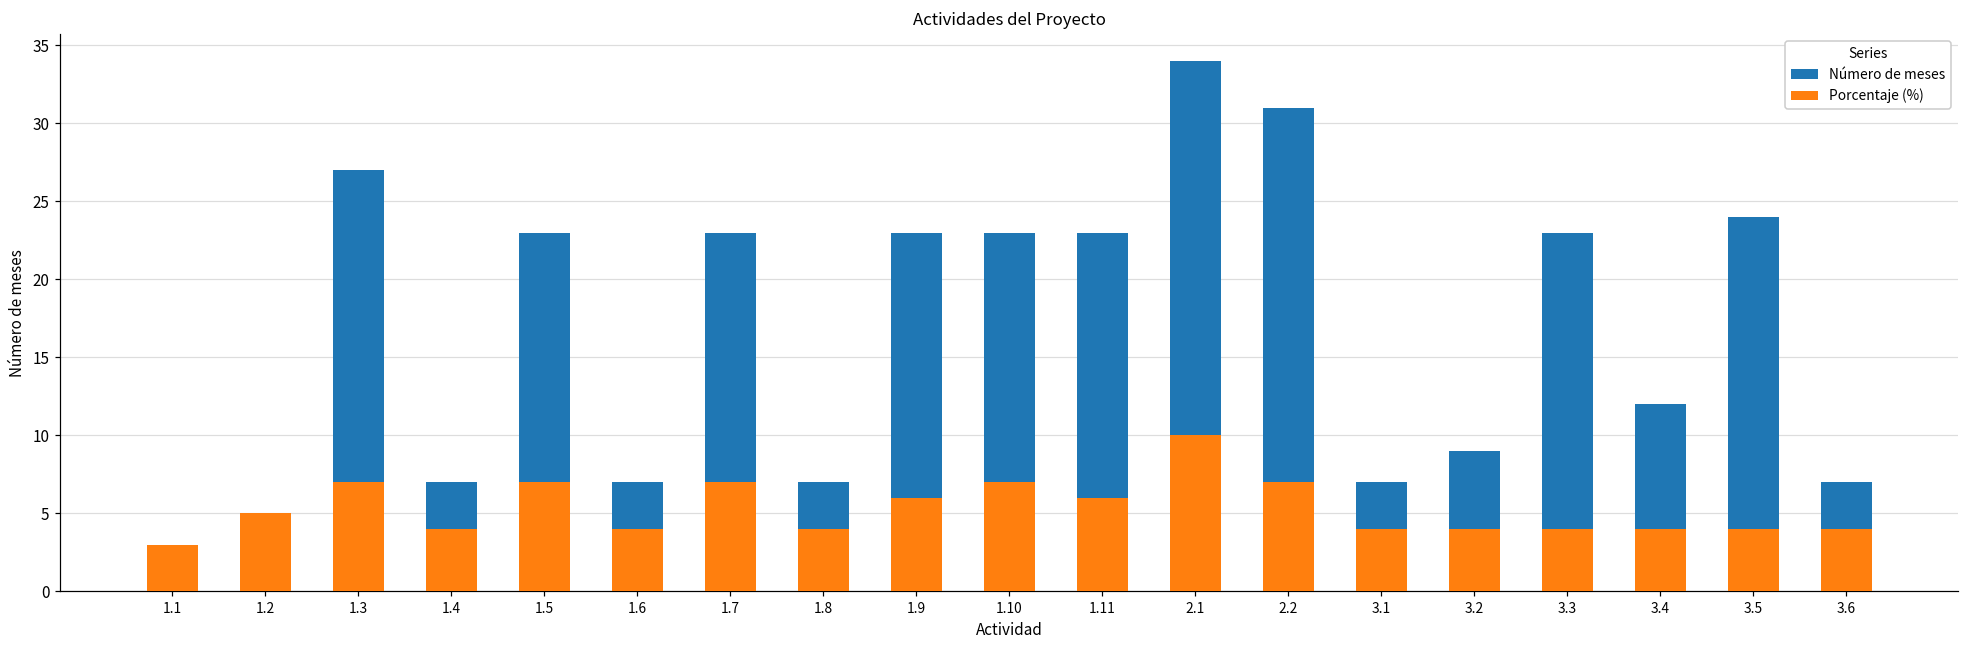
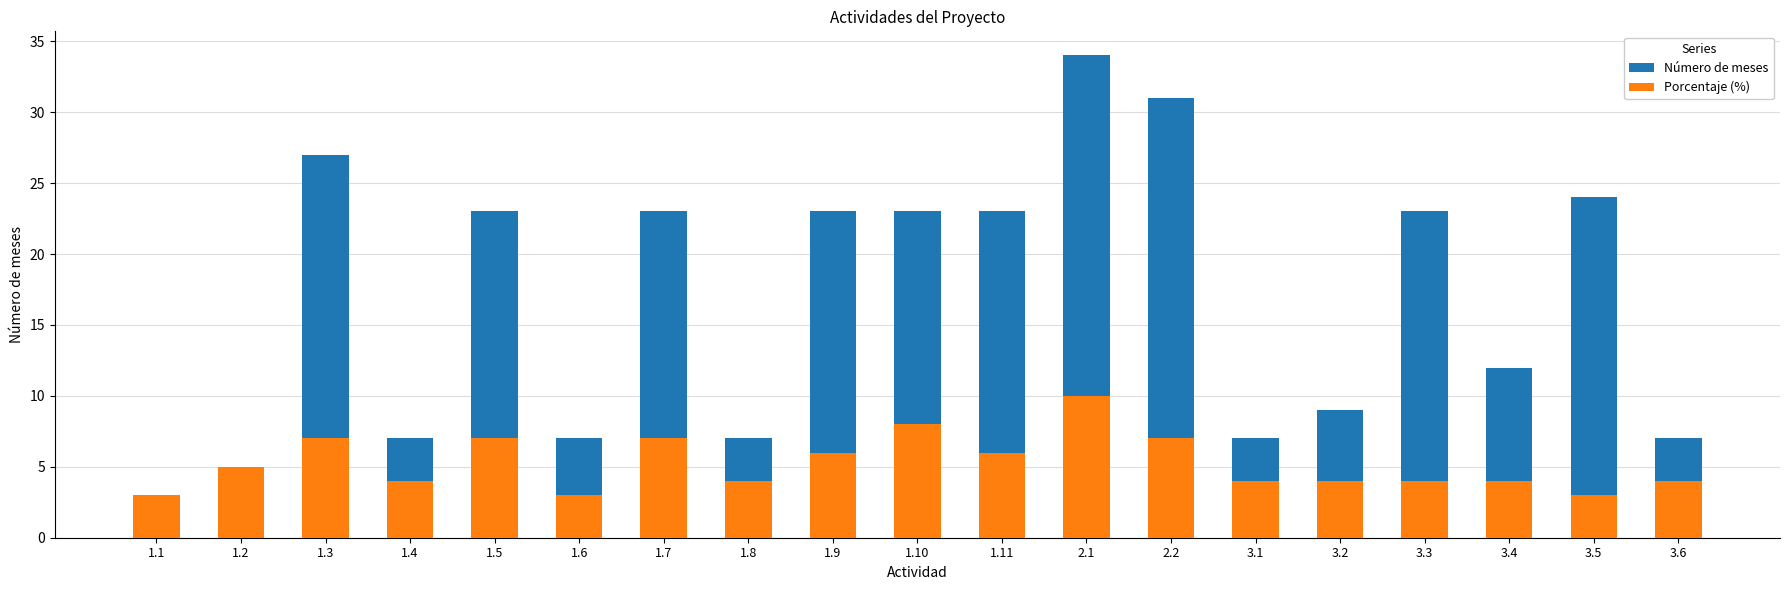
Porcentaje (%), 1.6: 4.0 -> 3.0
Porcentaje (%), 1.10: 7.0 -> 8.0
Porcentaje (%), 3.5: 4.0 -> 3.0
